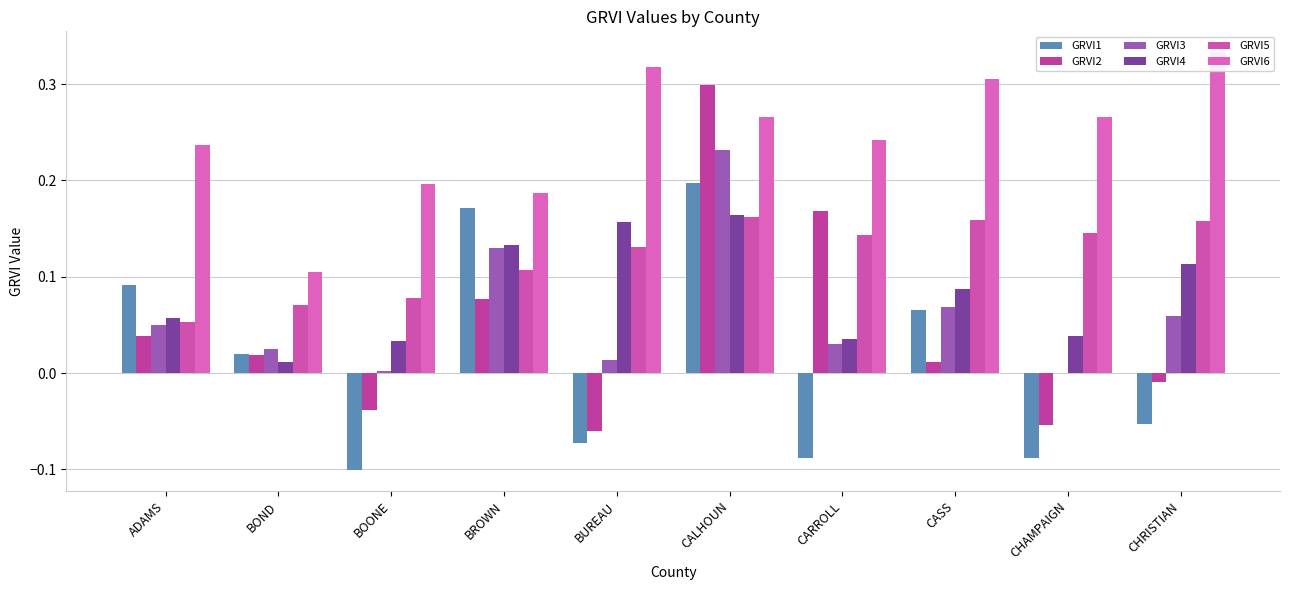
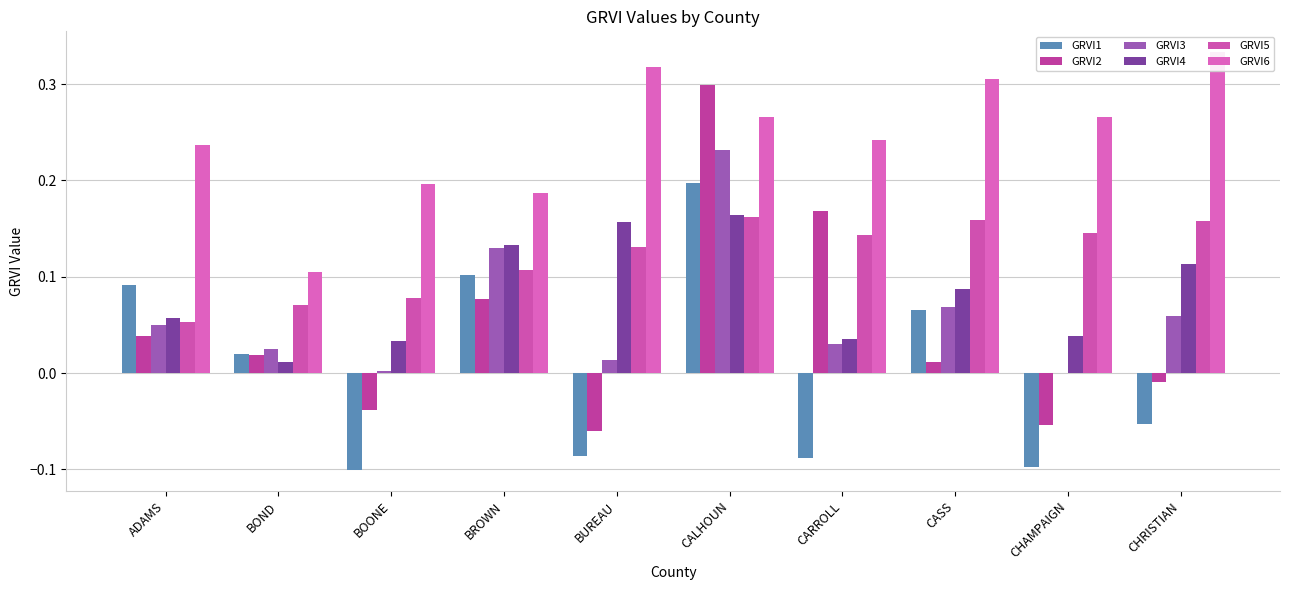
GRVI1, BROWN: 0.17 -> 0.10
GRVI1, BUREAU: -0.07 -> -0.09
GRVI1, CHAMPAIGN: -0.09 -> -0.10
